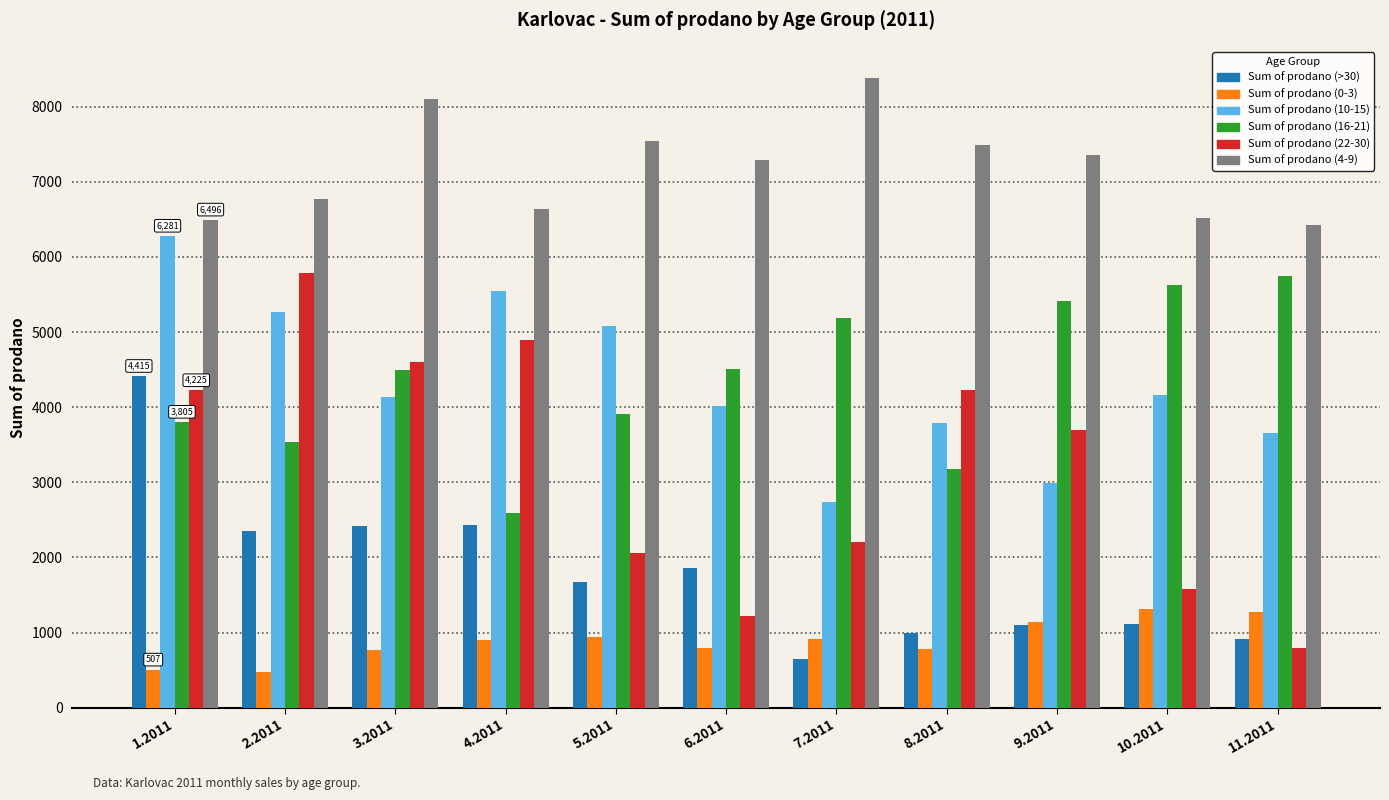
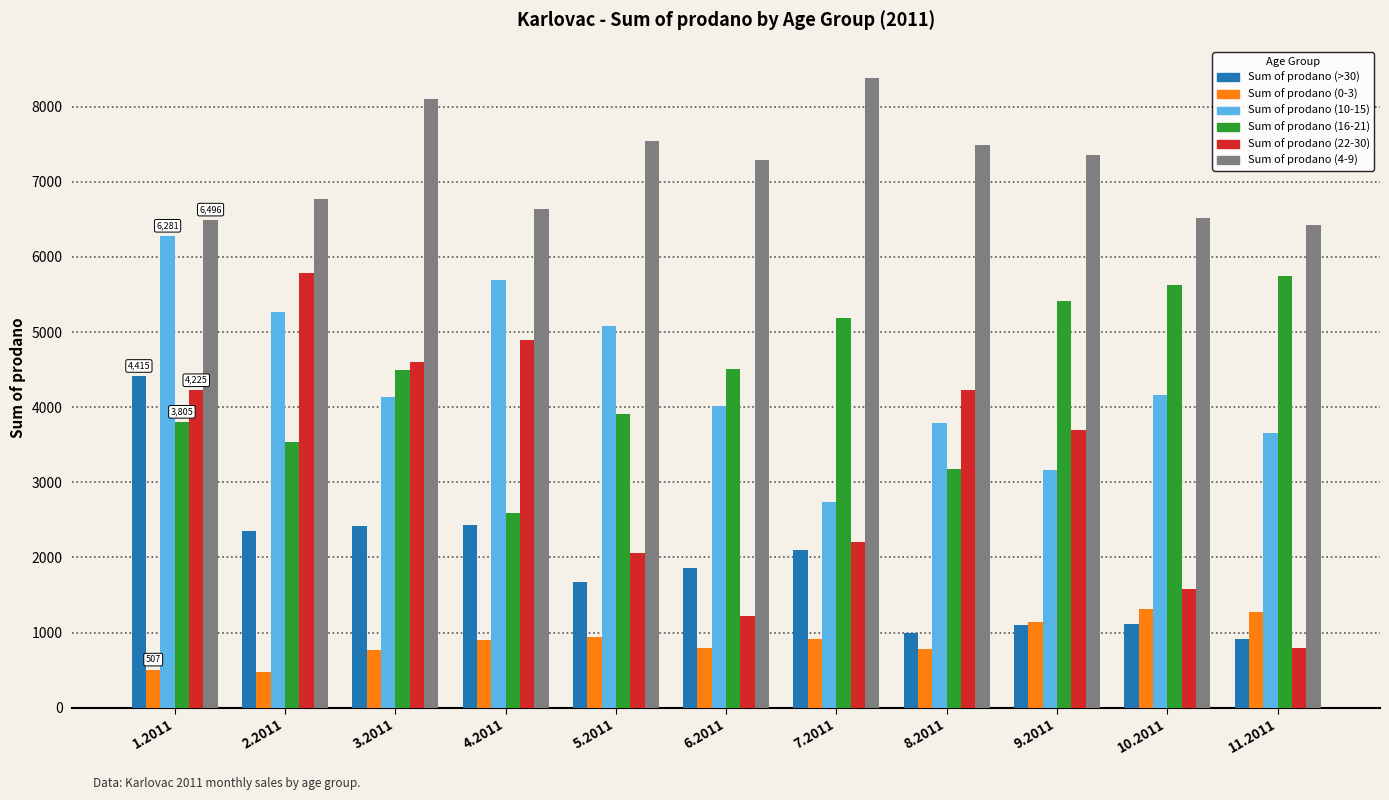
Sum of prodano (10-15), 4.2011: 5600 -> 5700
Sum of prodano (>30), 7.2011: 600 -> 2100
Sum of prodano (10-15), 9.2011: 3000 -> 3200
